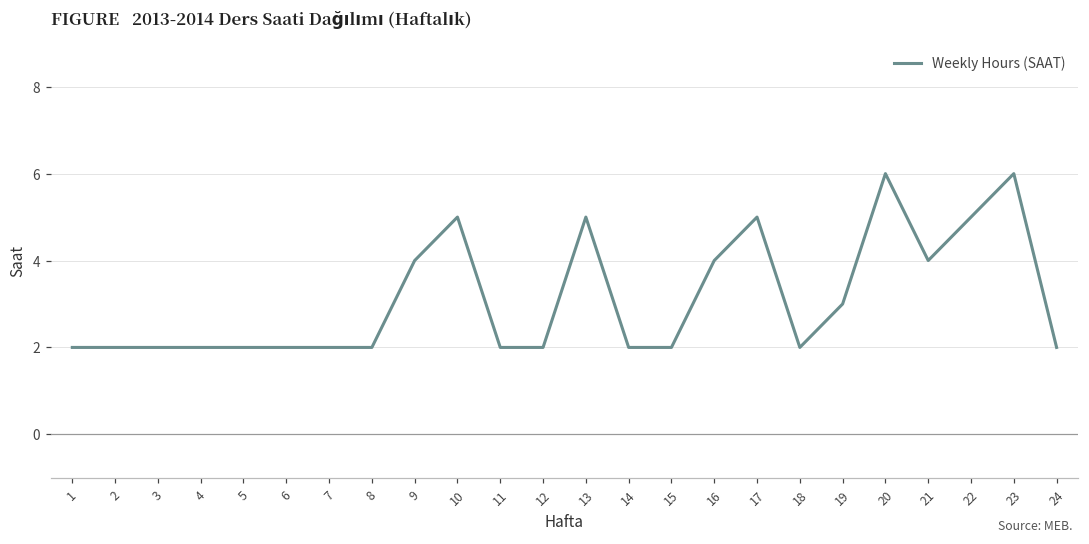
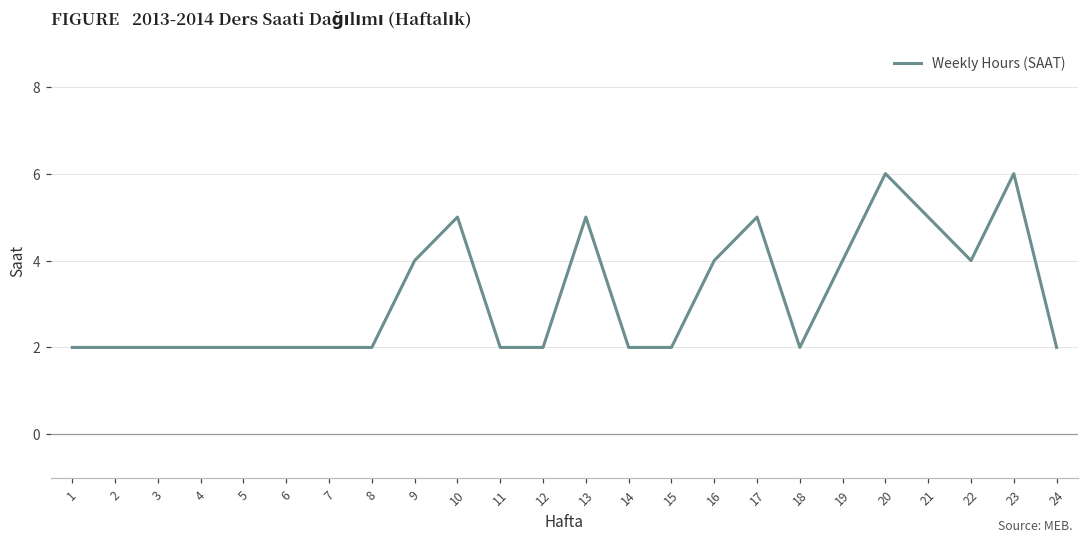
19: 3 -> 4
21: 4 -> 5
22: 5 -> 4
